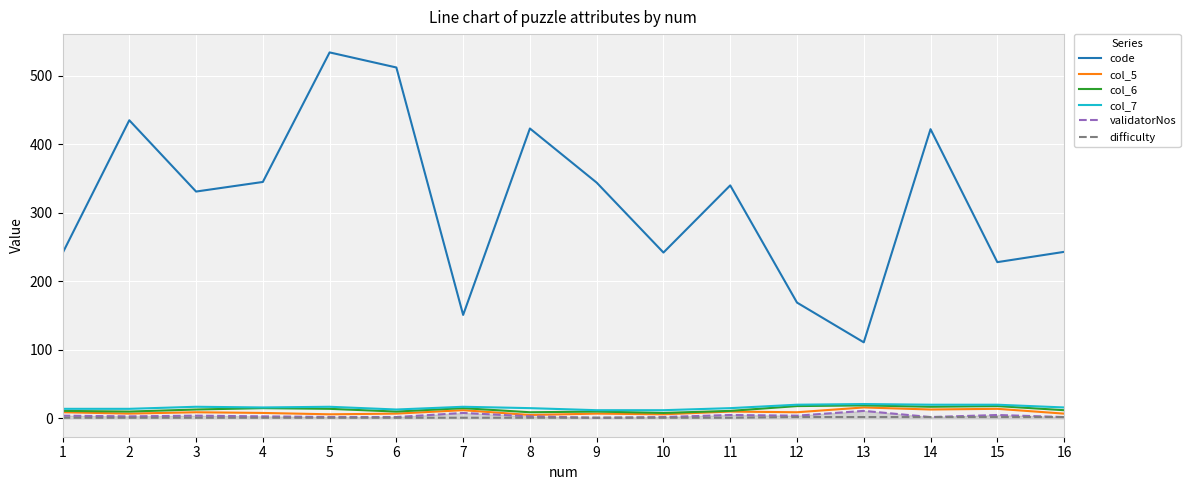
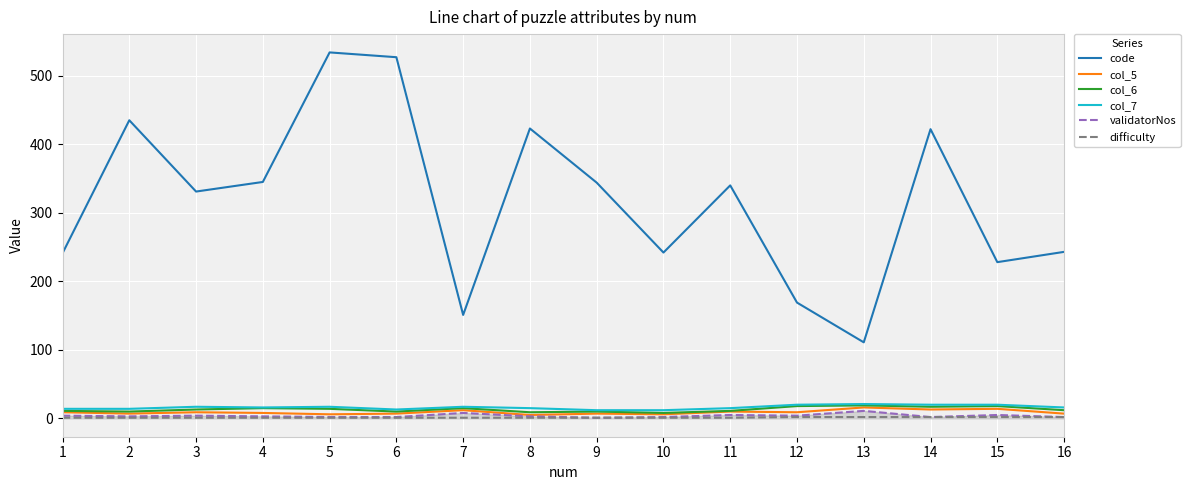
code, 6: 510 -> 530
